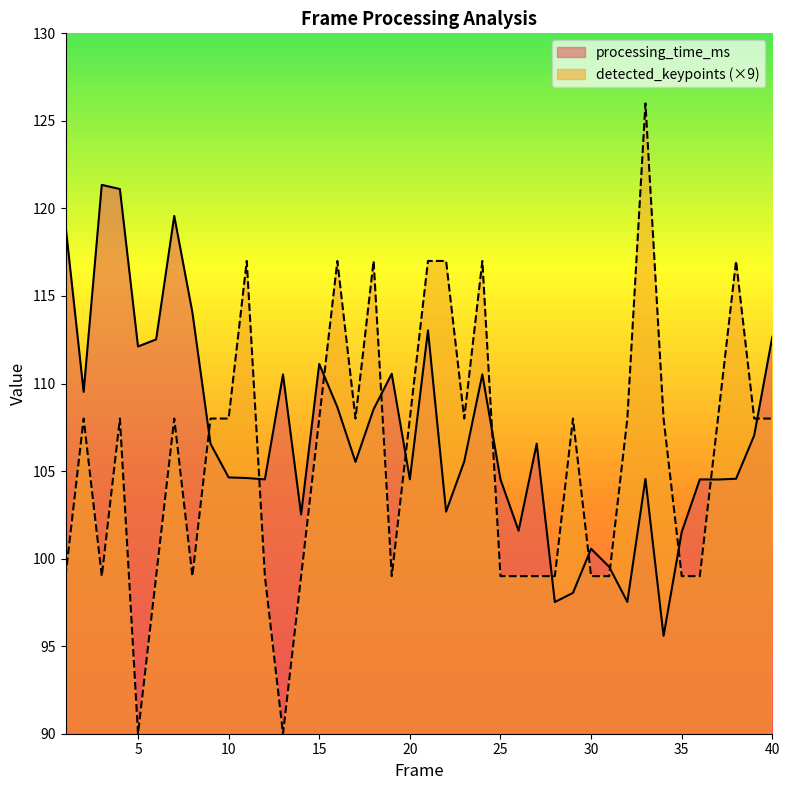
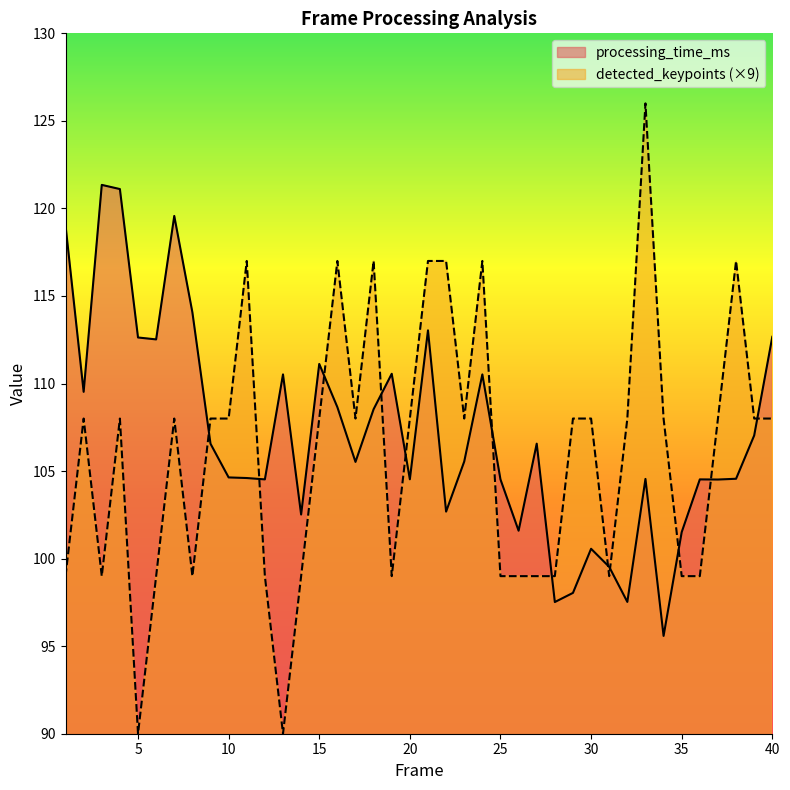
processing_time_ms, 5: 112.1 -> 112.6
detected_keypoints (×9), 30: 99.0 -> 108.0
